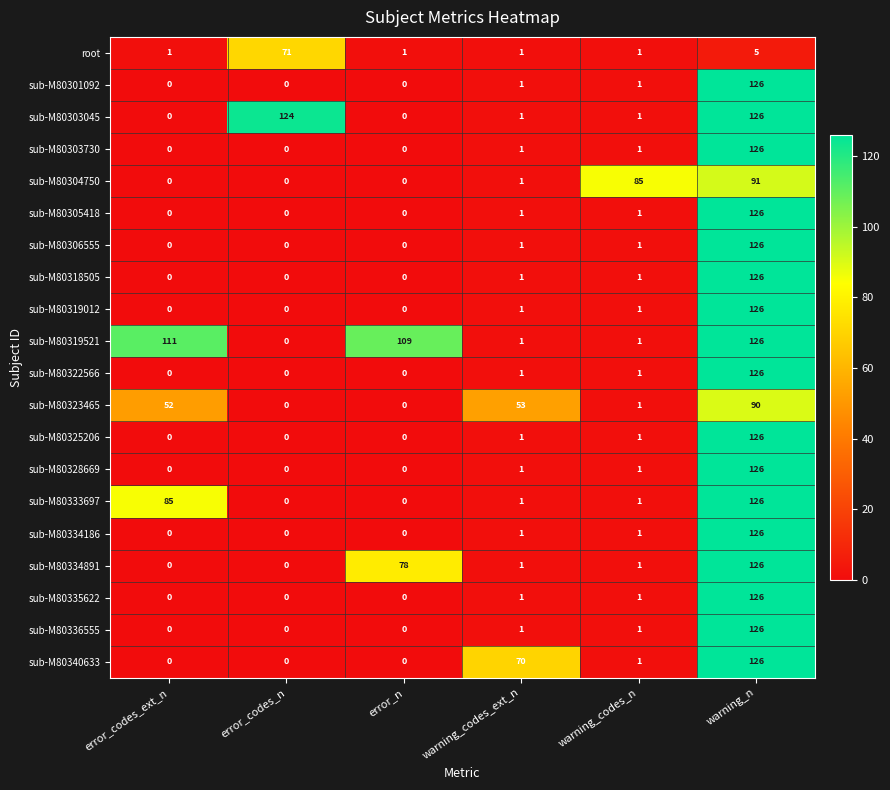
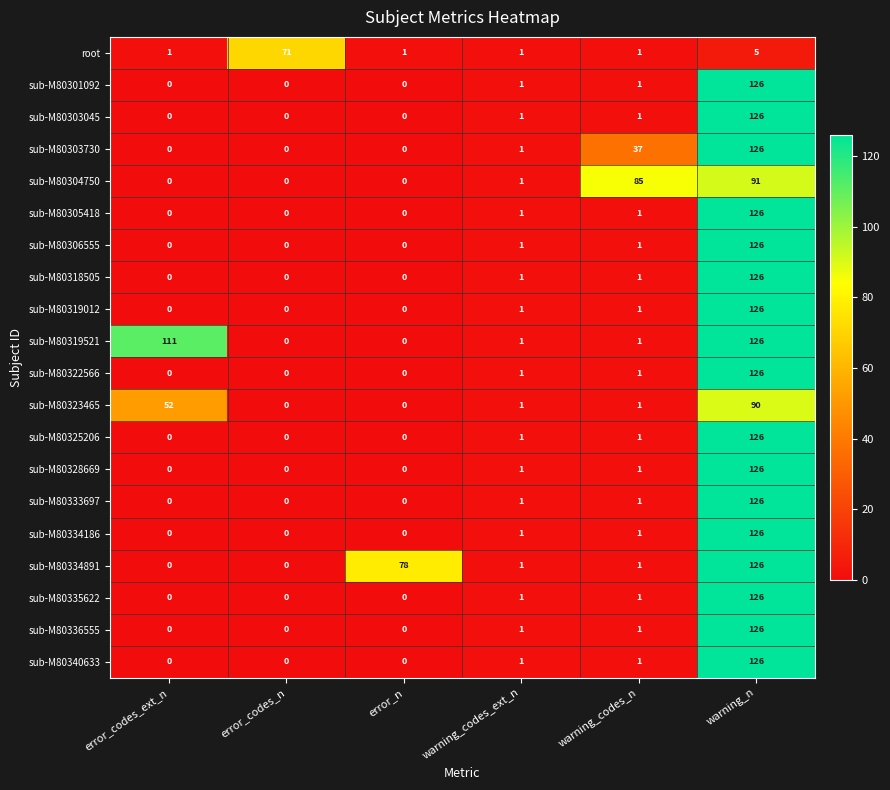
sub-M80303045, error_codes_n: 124 -> 0
sub-M80303730, warning_codes_n: 1 -> 37
sub-M80319521, error_n: 109 -> 0
sub-M80323465, warning_codes_ext_n: 53 -> 1
sub-M80333697, error_codes_ext_n: 85 -> 0
sub-M80340633, warning_codes_ext_n: 70 -> 1
